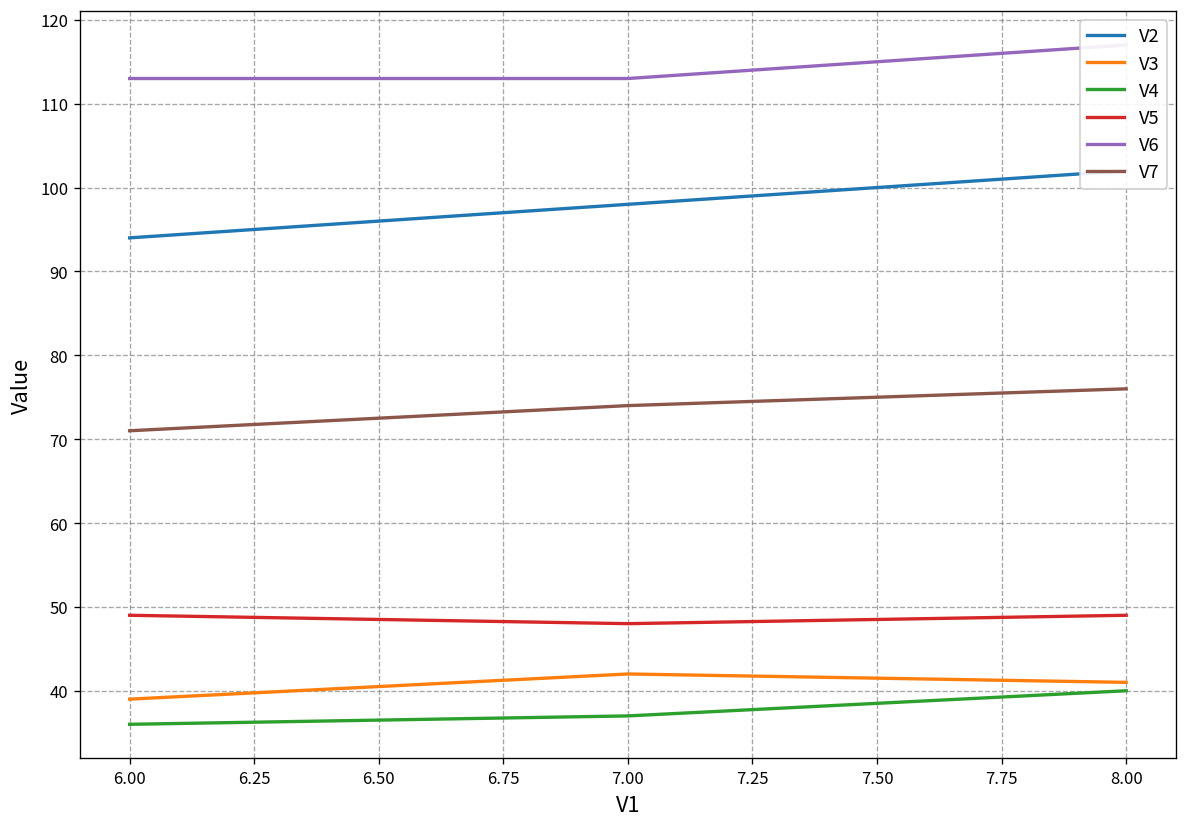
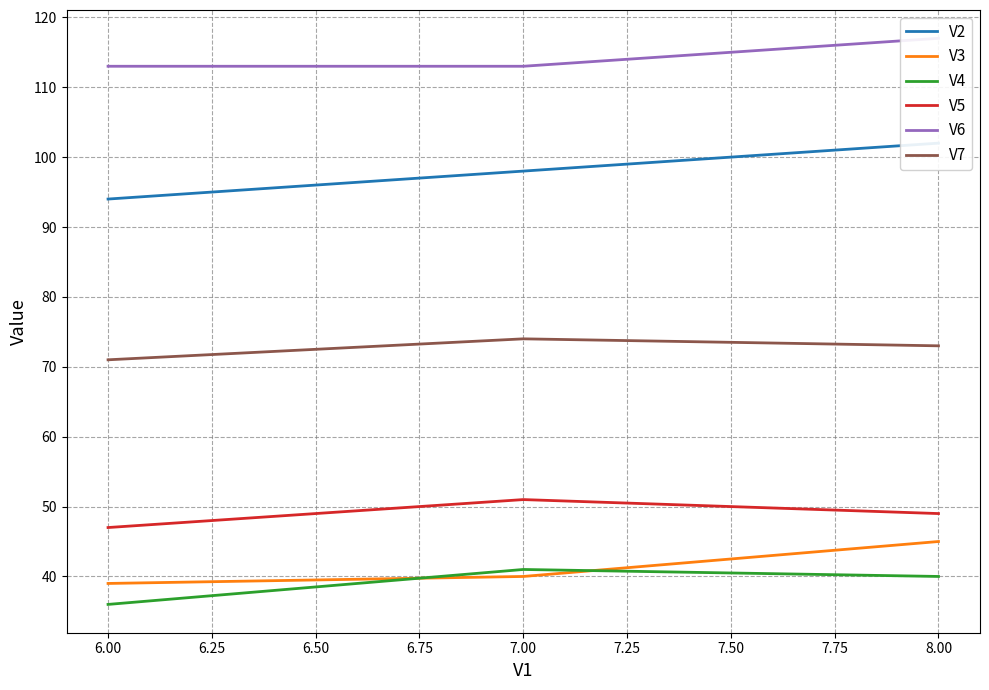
V5, 6.00: 49 -> 47
V3, 7.00: 42 -> 40
V4, 7.00: 37 -> 41
V5, 7.00: 48 -> 51
V3, 8.00: 41 -> 45
V7, 8.00: 76 -> 73
